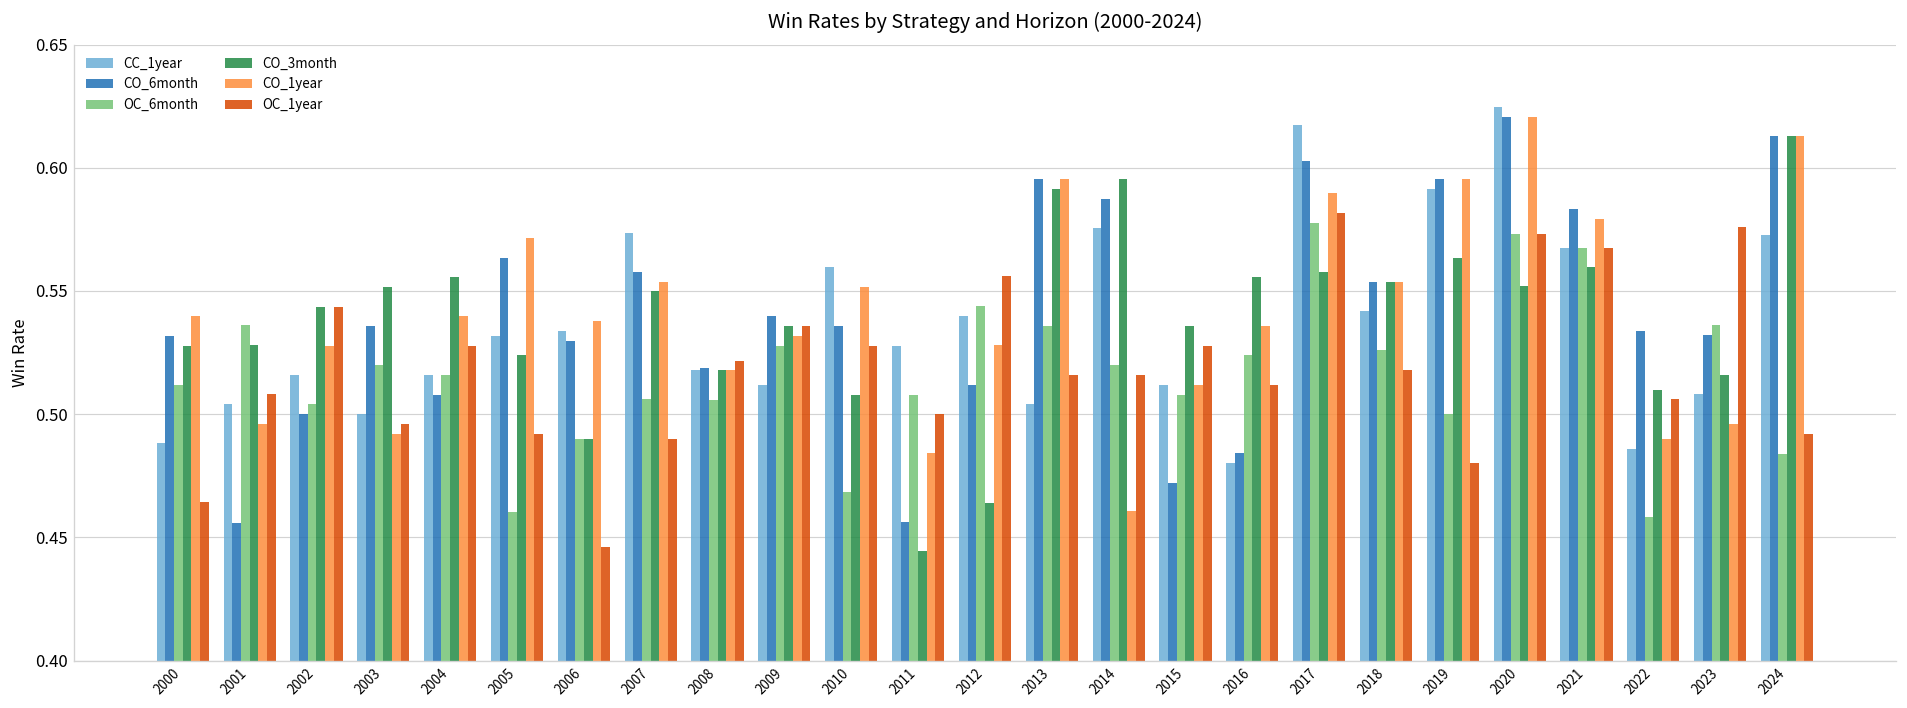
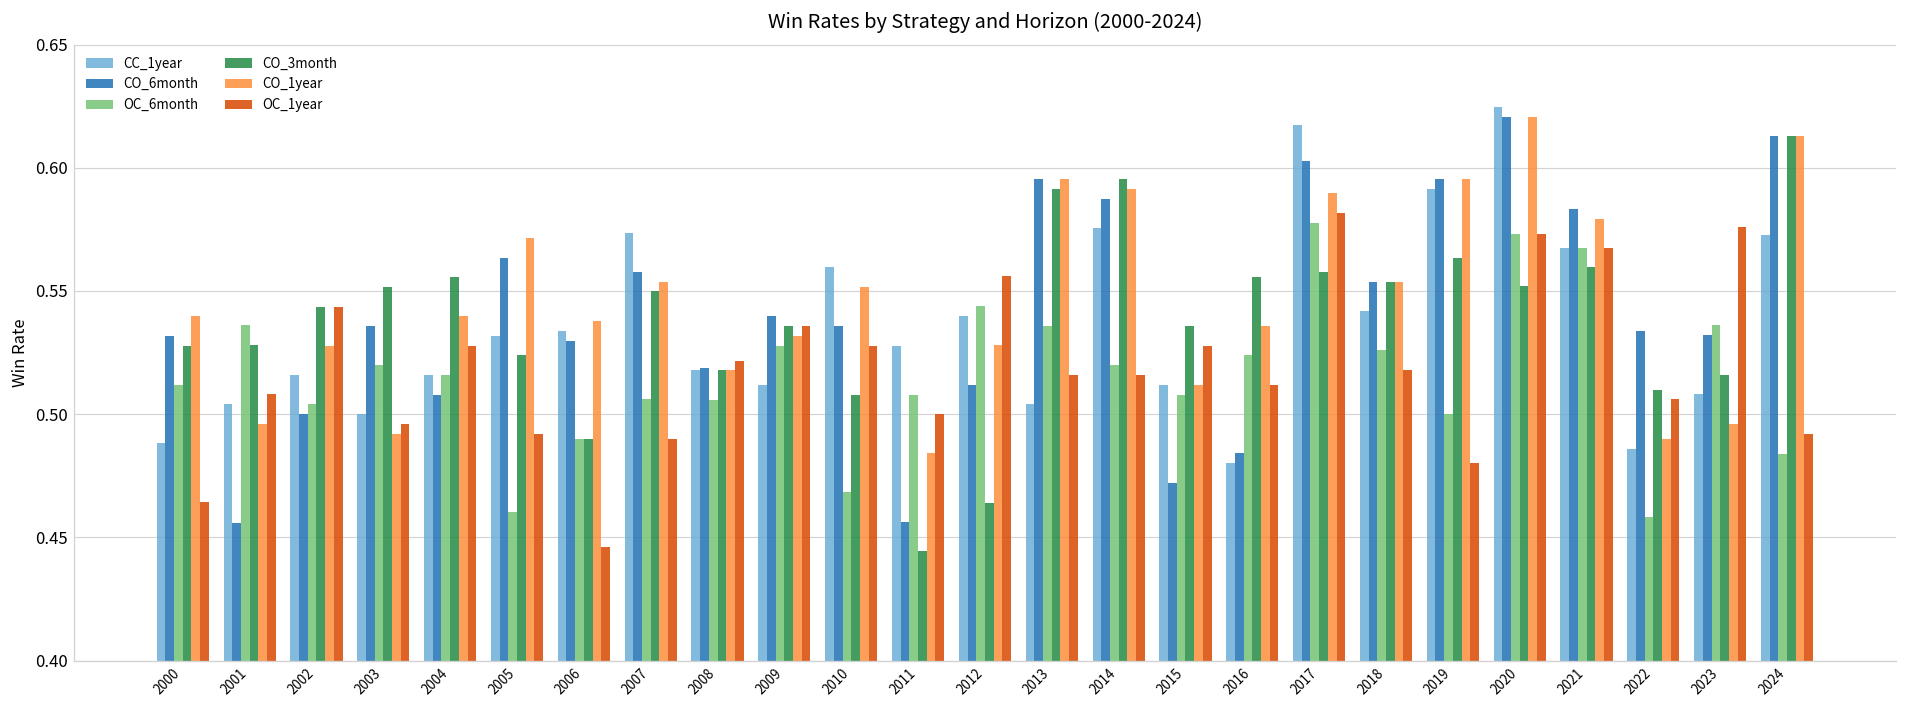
CO_1year, 2014: 0.461 -> 0.591
